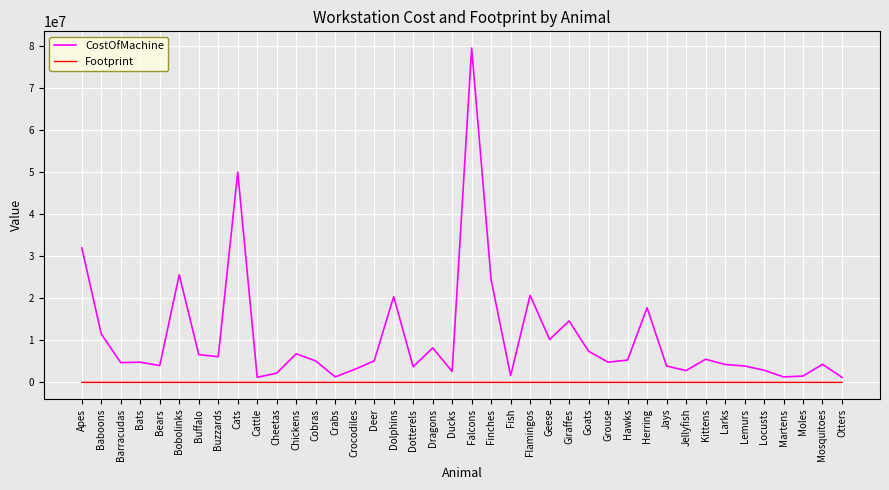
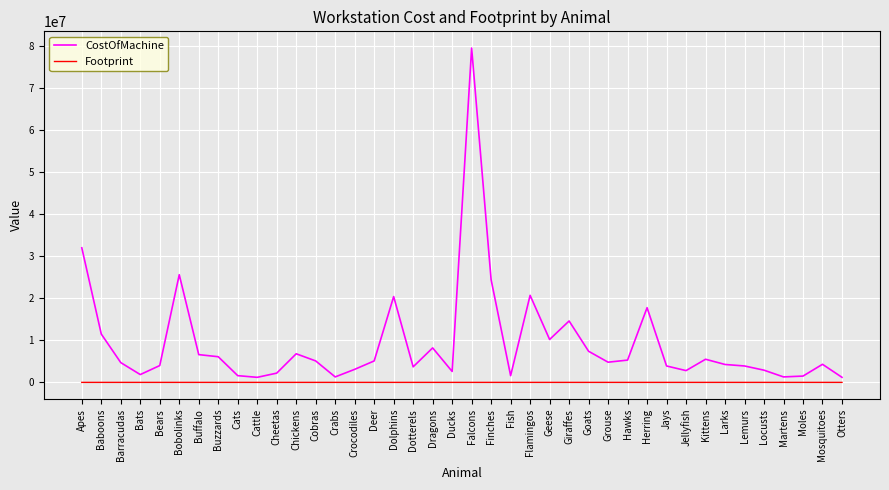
CostOfMachine, Bats: 5000000 -> 2000000
CostOfMachine, Cats: 50000000 -> 2000000
